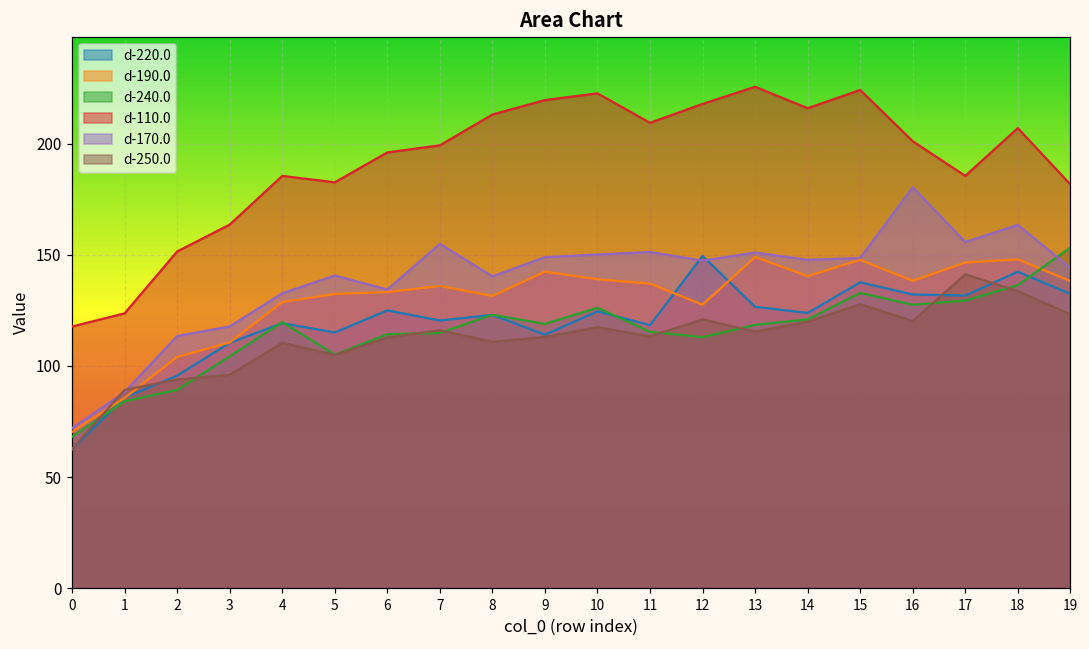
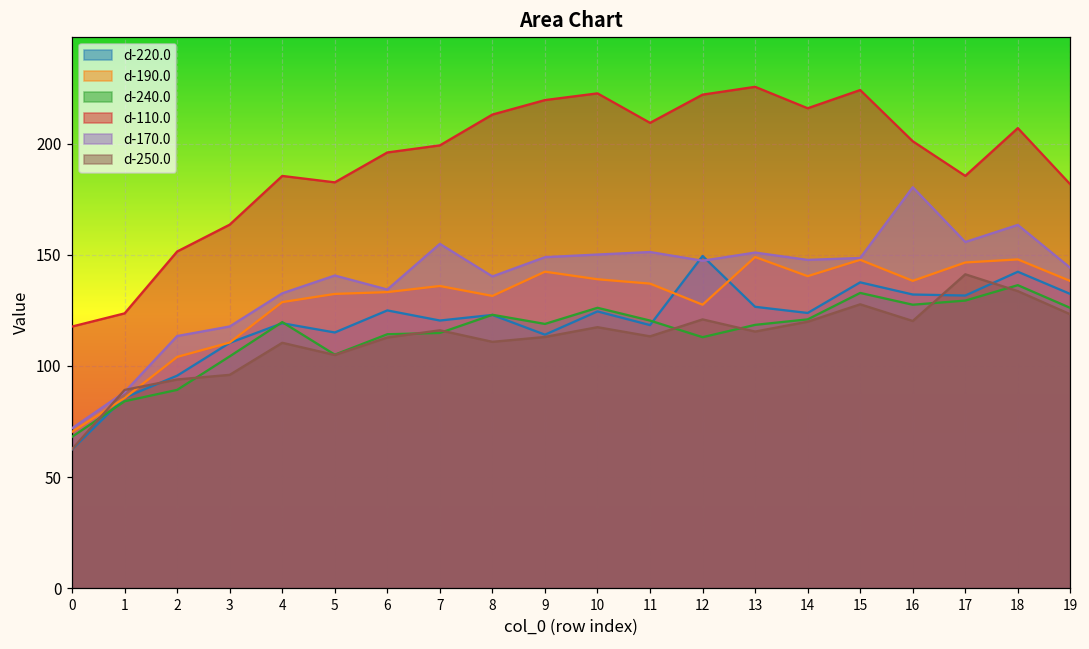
d-240.0, 11: 115 -> 120
d-110.0, 12: 218 -> 222
d-240.0, 19: 153 -> 126
